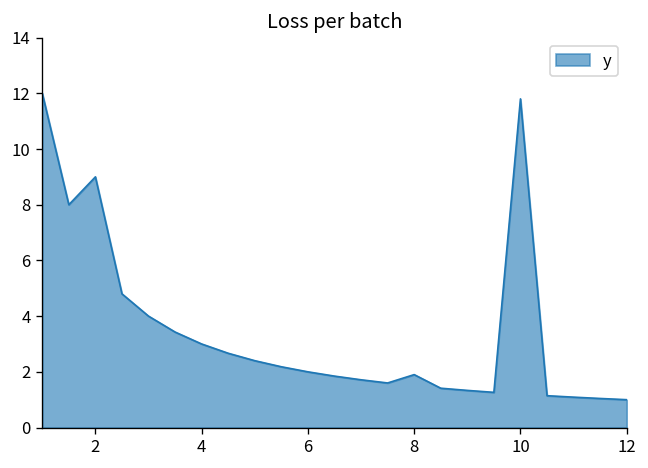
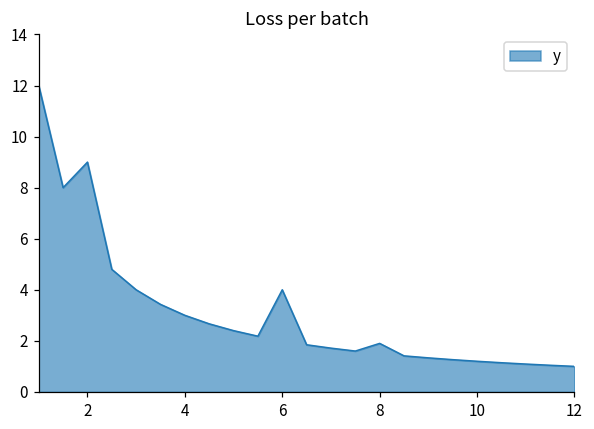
6: 2 -> 4
10: 11.8 -> 1.2
